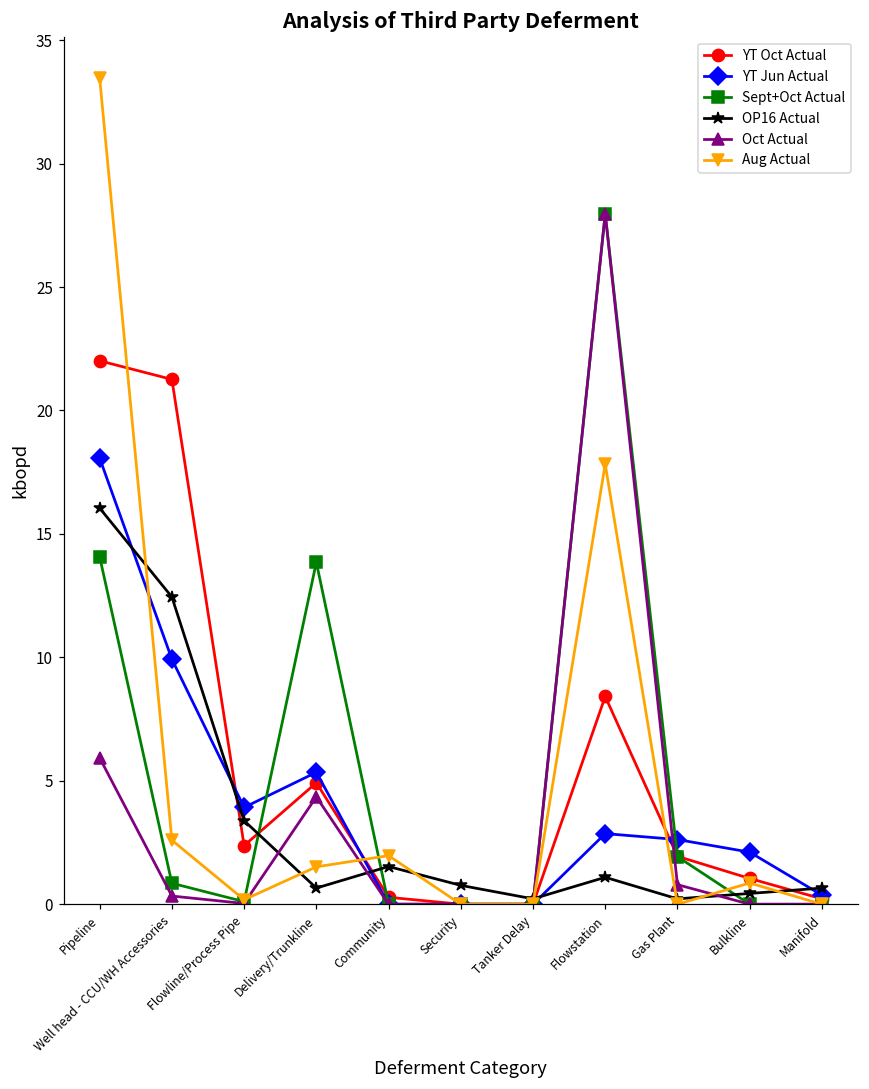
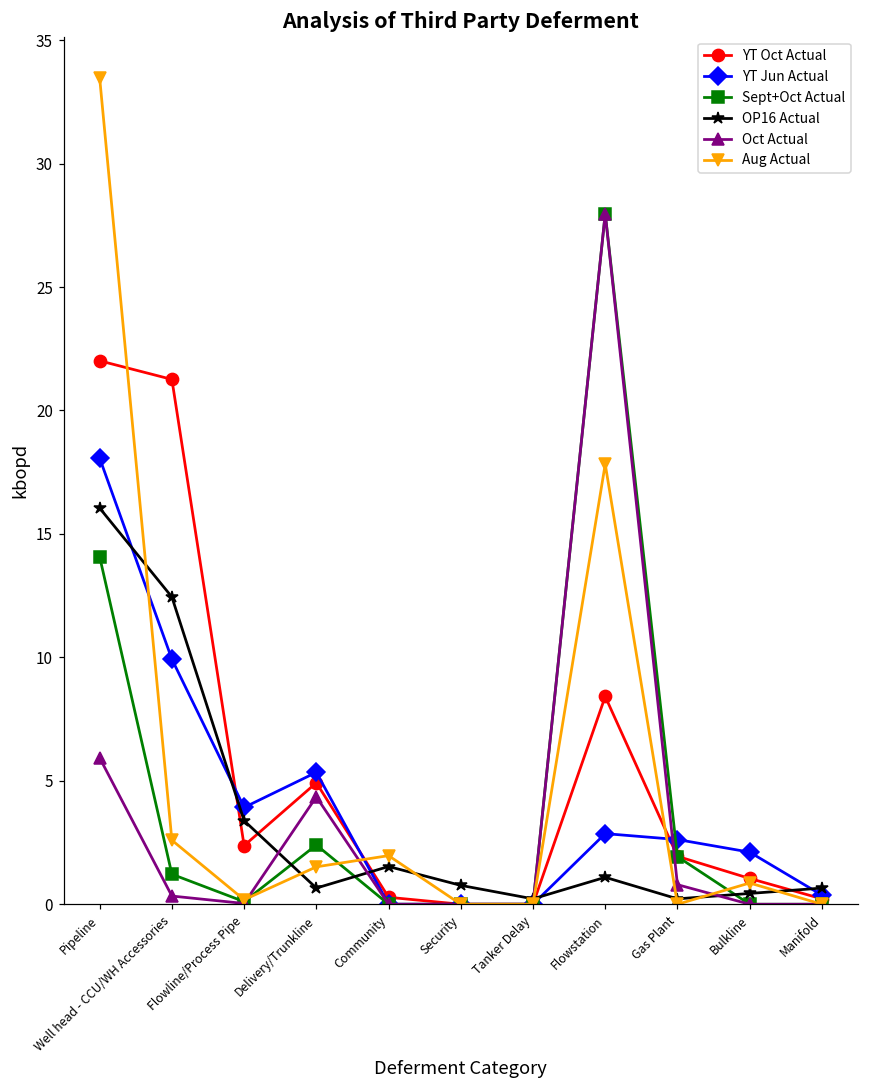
Sept+Oct Actual, Well head - CCU/WH Accessories: 0.9 -> 1.2
Sept+Oct Actual, Delivery/Trunkline: 13.9 -> 2.4
